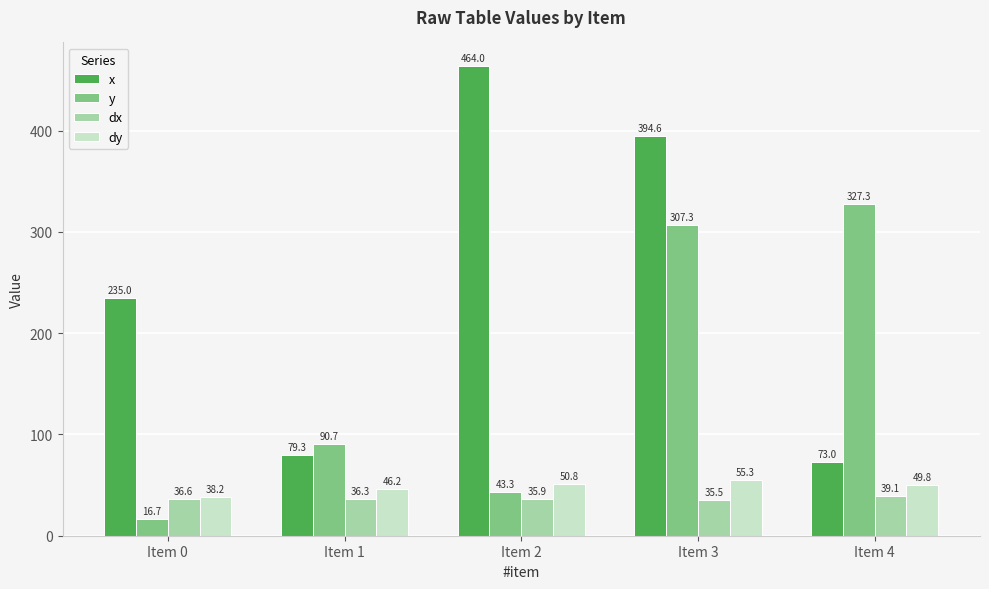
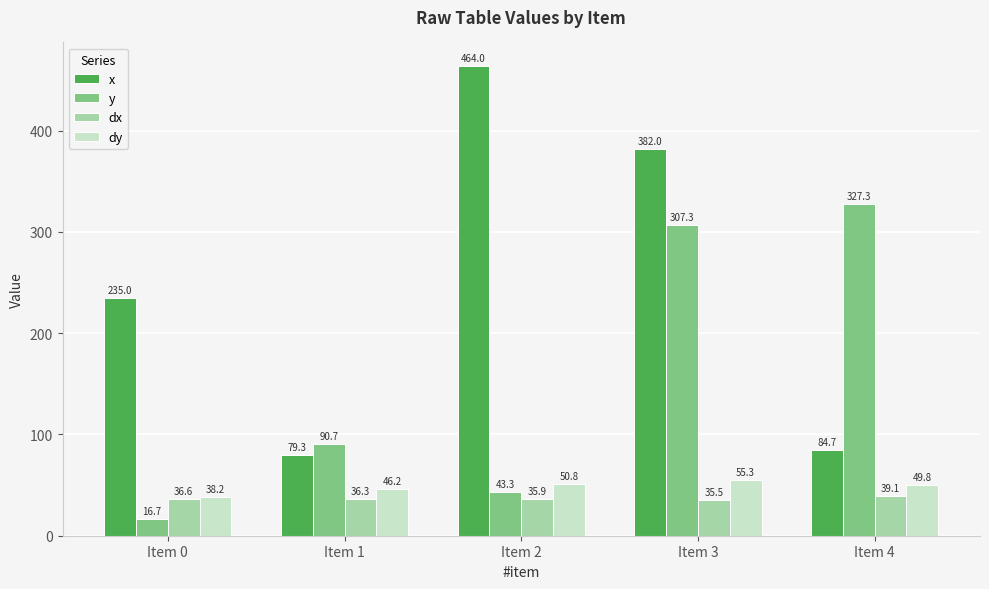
x, Item 3: 394.6 -> 382.0
x, Item 4: 73.0 -> 84.7
